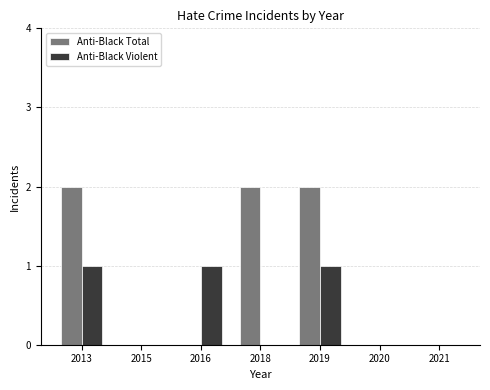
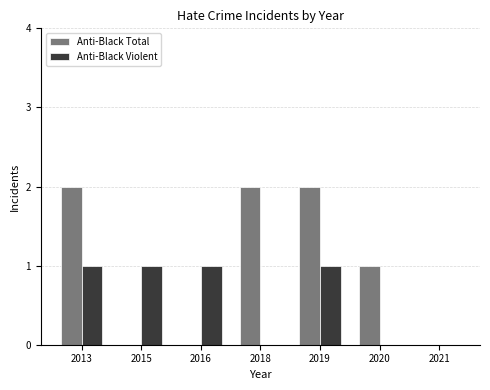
Anti-Black Violent, 2015: 0 -> 1
Anti-Black Total, 2020: 0 -> 1
